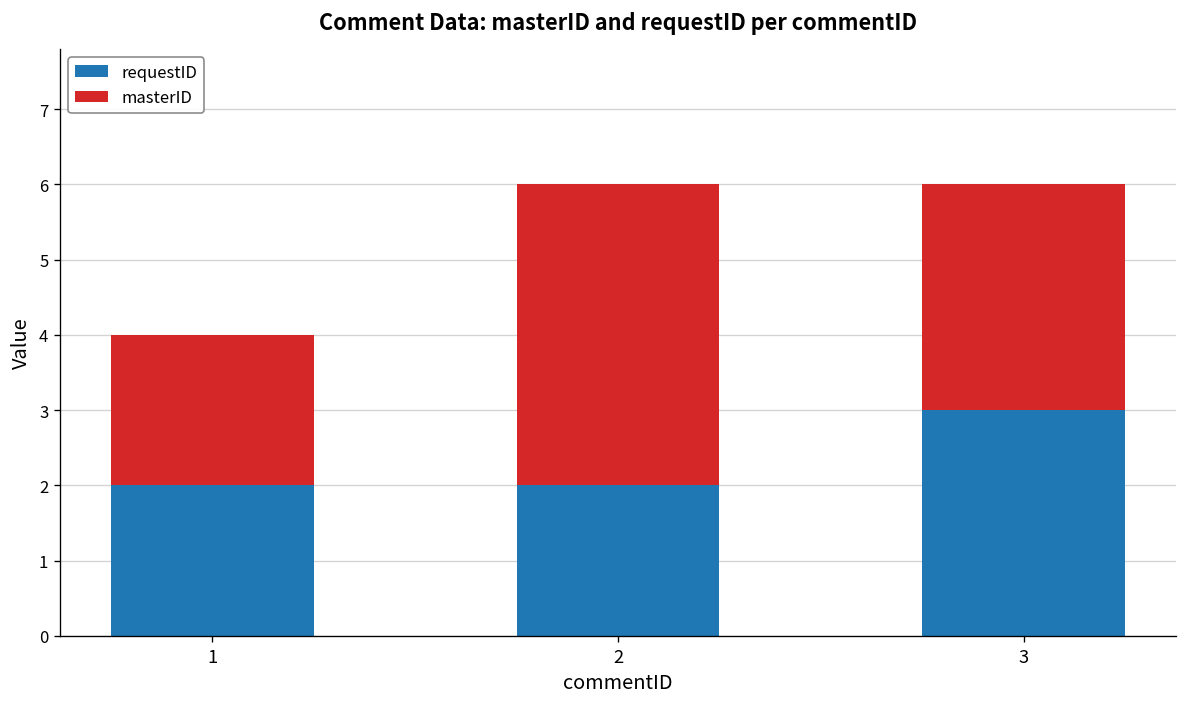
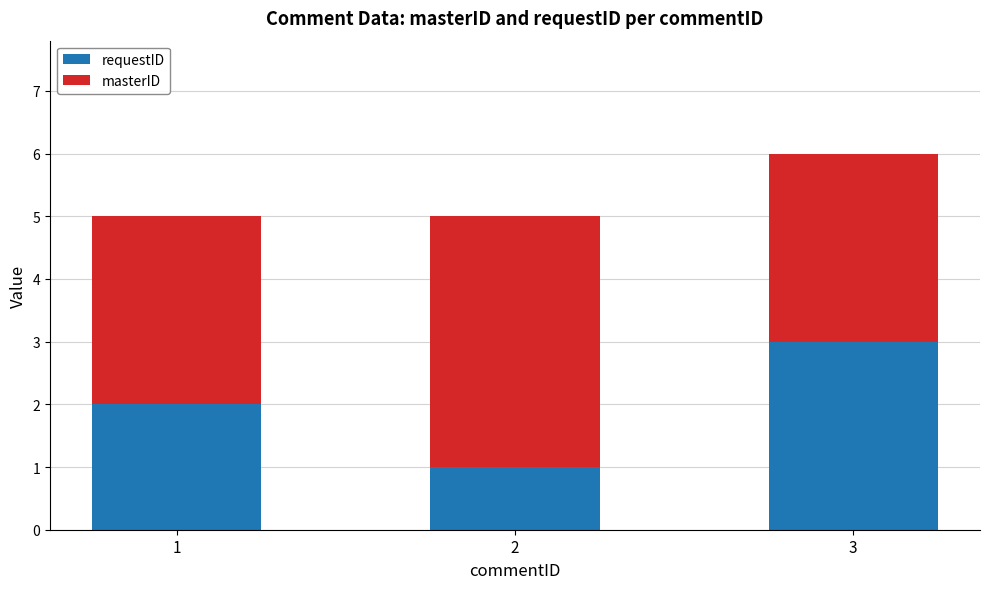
masterID, 1: 2 -> 3
requestID, 2: 2 -> 1
